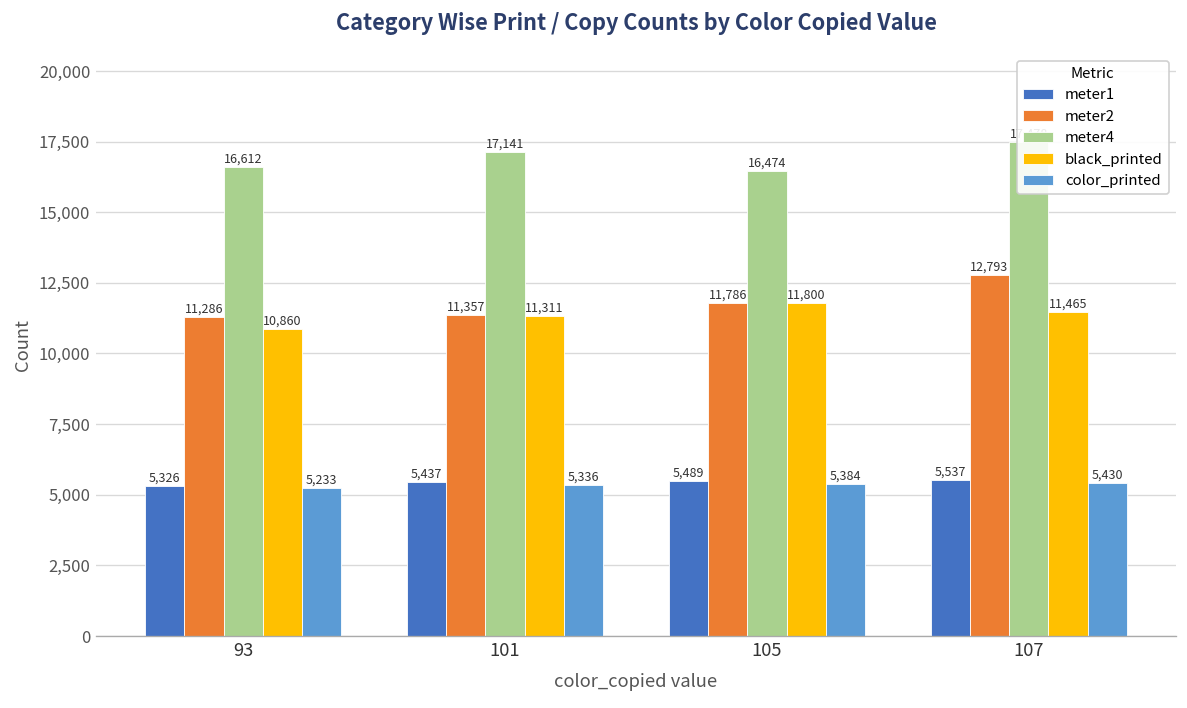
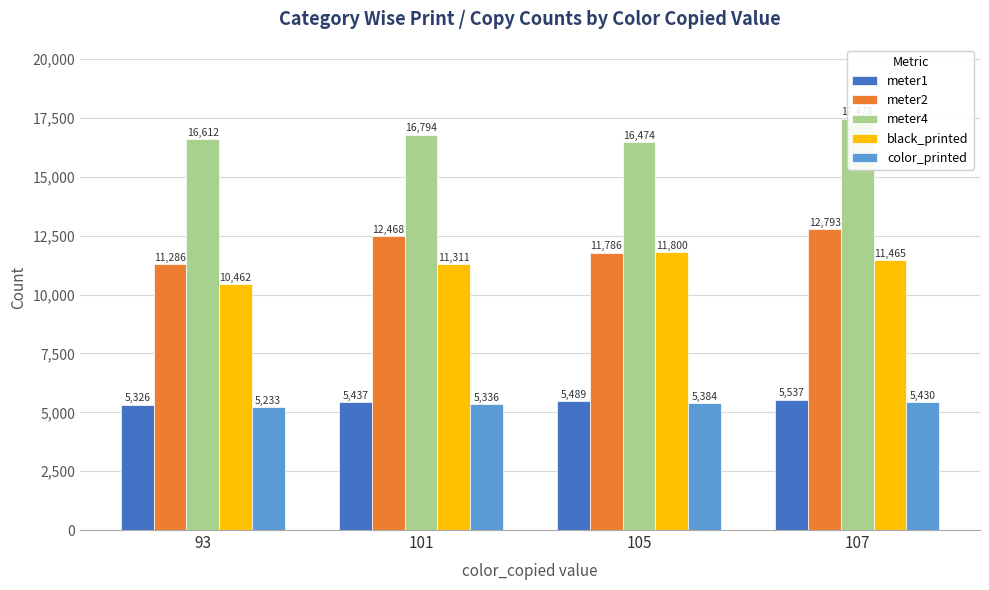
black_printed, 93: 10,860 -> 10,462
meter2, 101: 11,357 -> 12,468
meter4, 101: 17,141 -> 16,794
